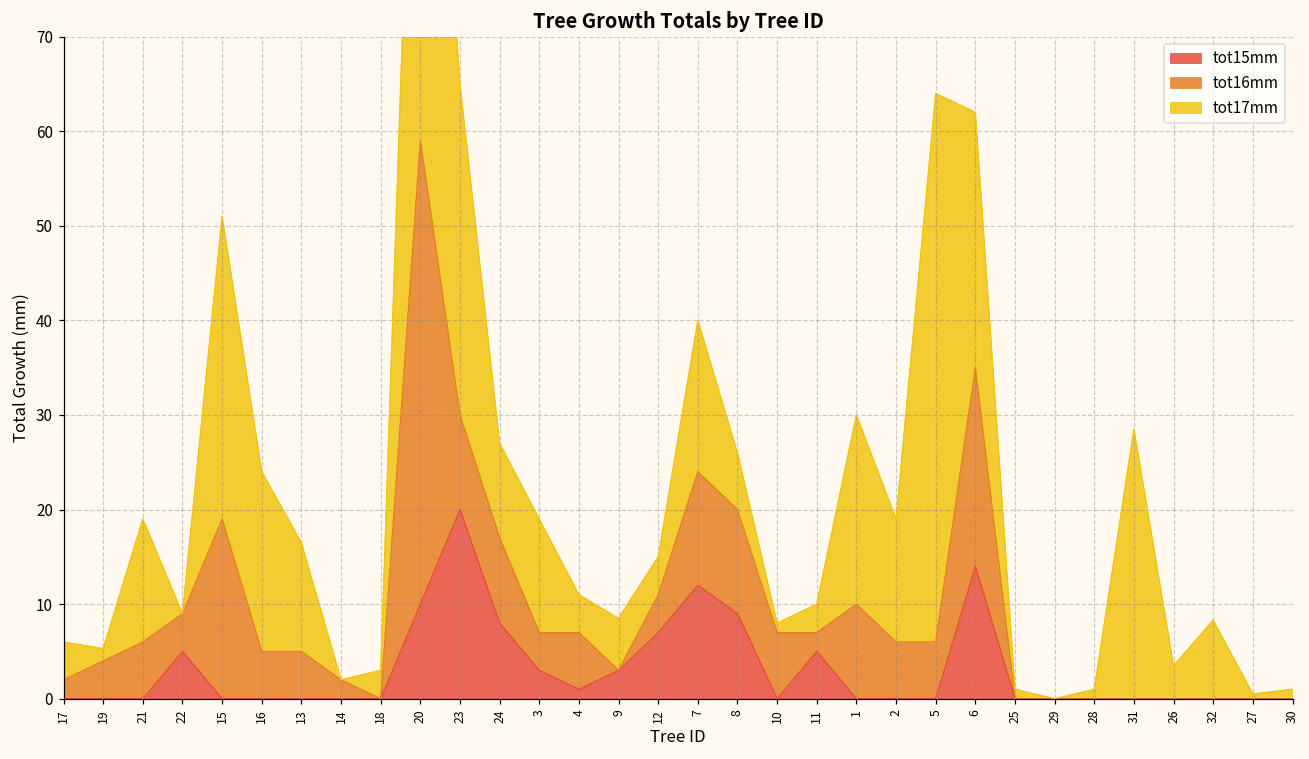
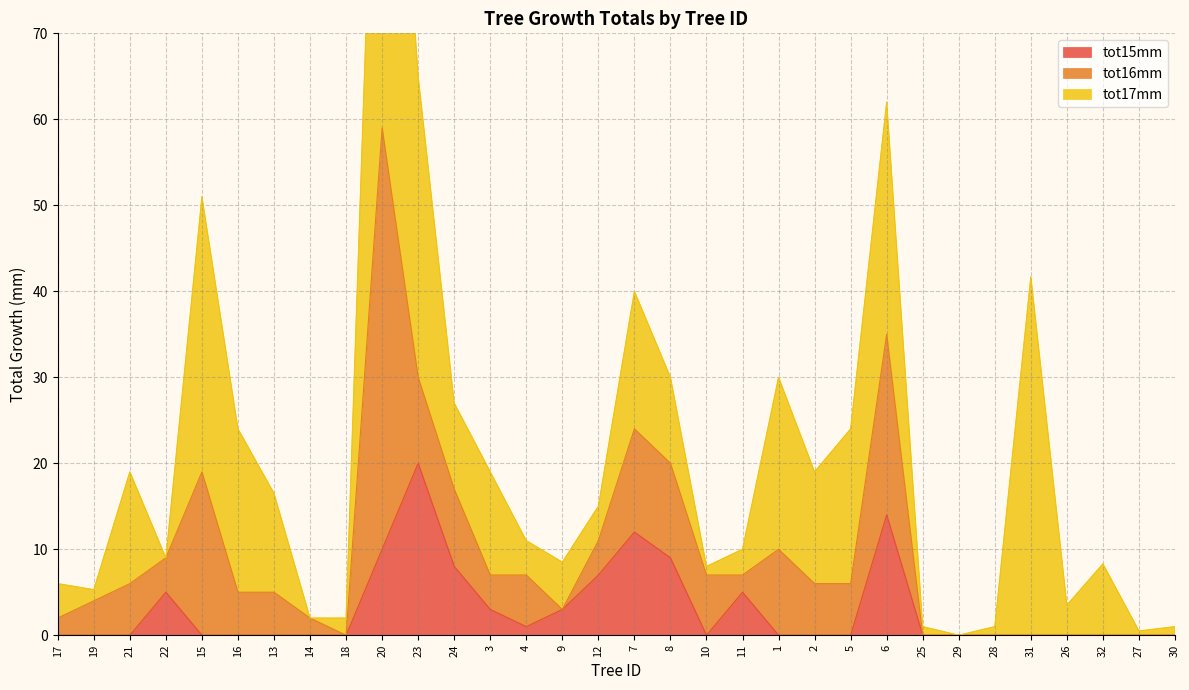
tot17mm, 18: 3 -> 2
tot17mm, 8: 6 -> 10
tot17mm, 5: 58 -> 18
tot17mm, 31: 29 -> 42
